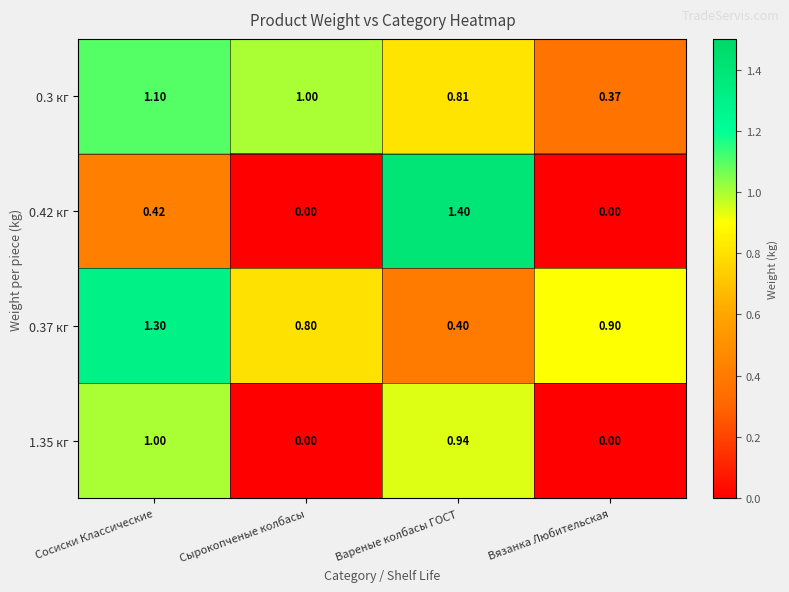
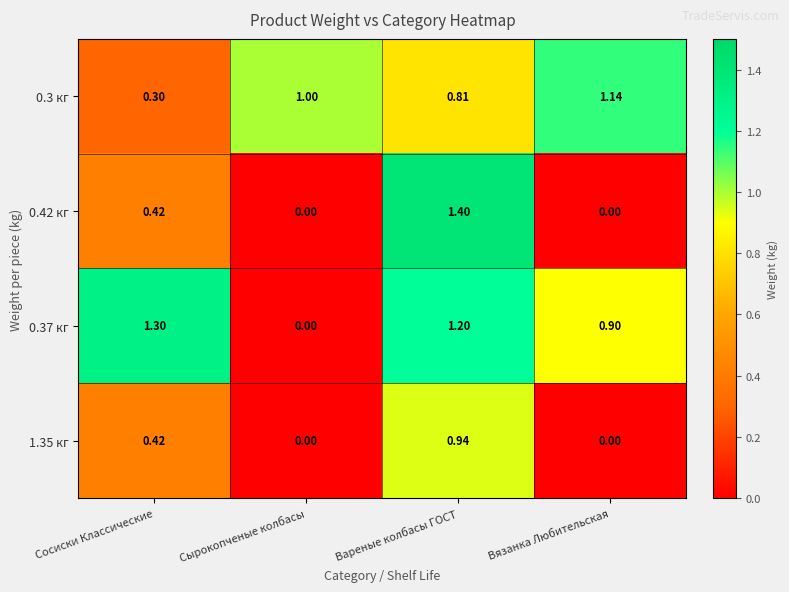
0.3 кг, Сосиски Классические: 1.10 -> 0.30
0.3 кг, Вязанка Любительская: 0.37 -> 1.14
0.37 кг, Сырокопченые колбасы: 0.80 -> 0.00
0.37 кг, Вареные колбасы ГОСТ: 0.40 -> 1.20
1.35 кг, Сосиски Классические: 1.00 -> 0.42
